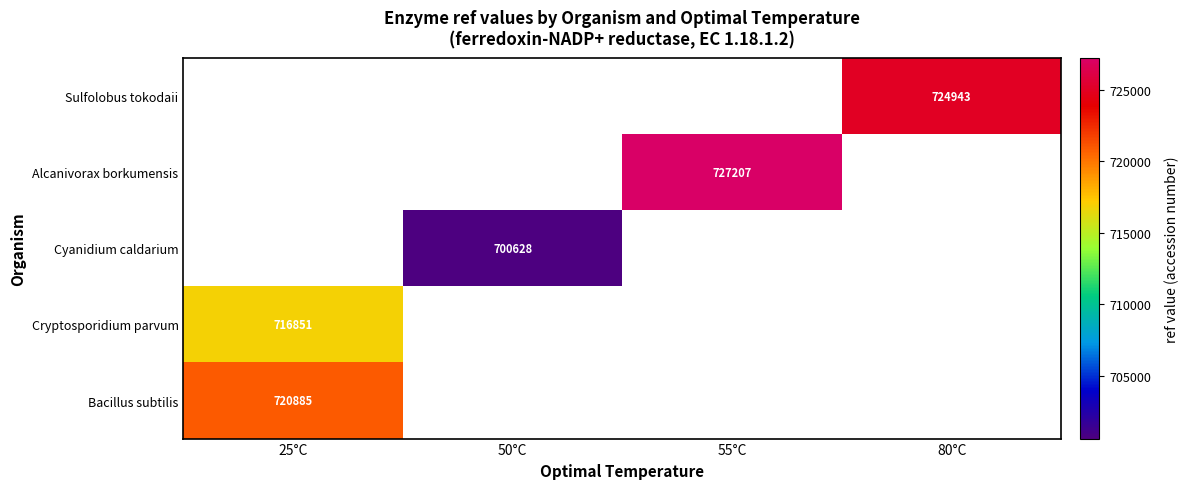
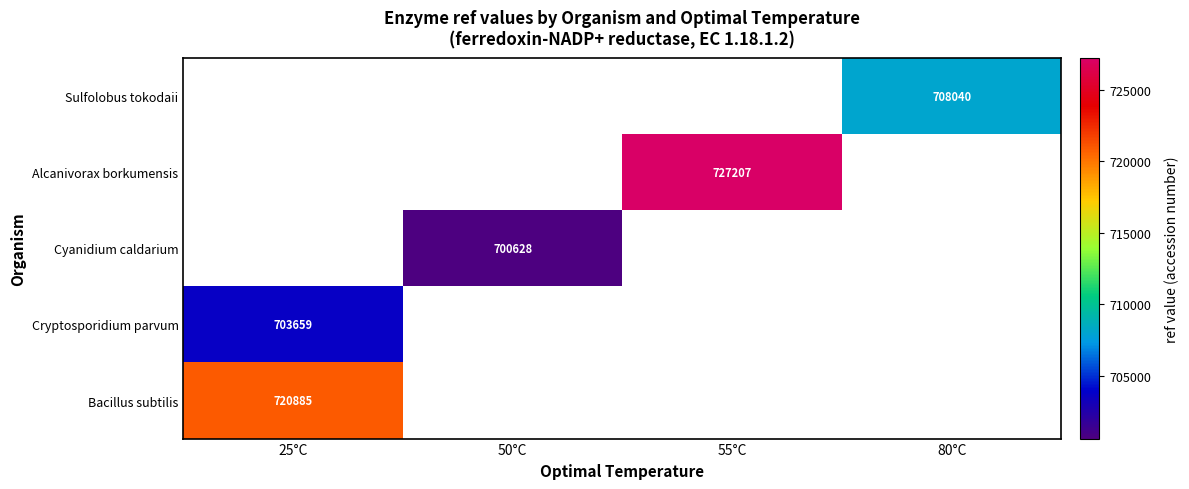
Sulfolobus tokodaii, 80°C: 724943 -> 708040
Cryptosporidium parvum, 25°C: 716851 -> 703659
